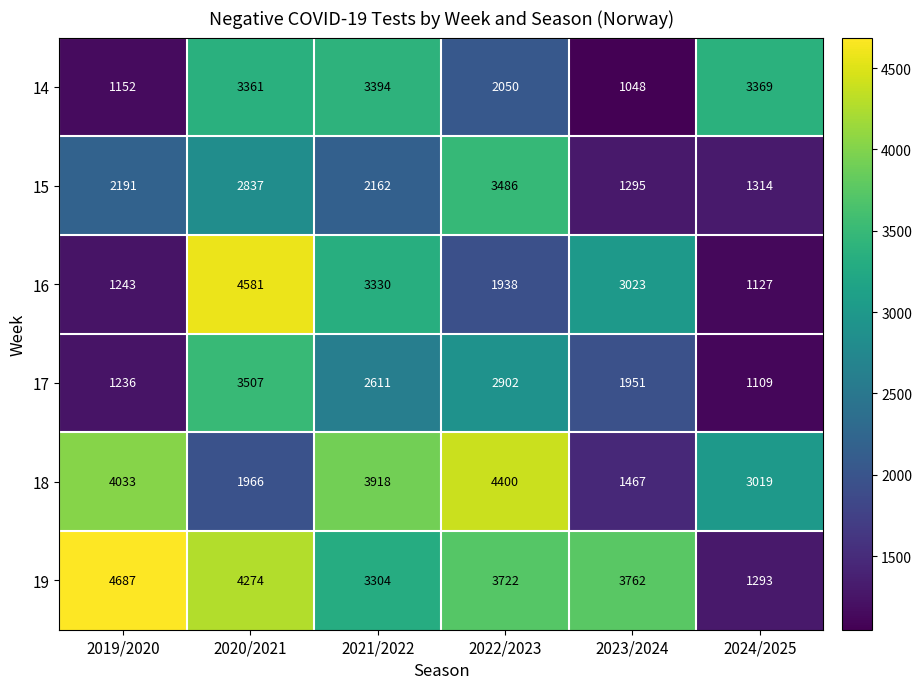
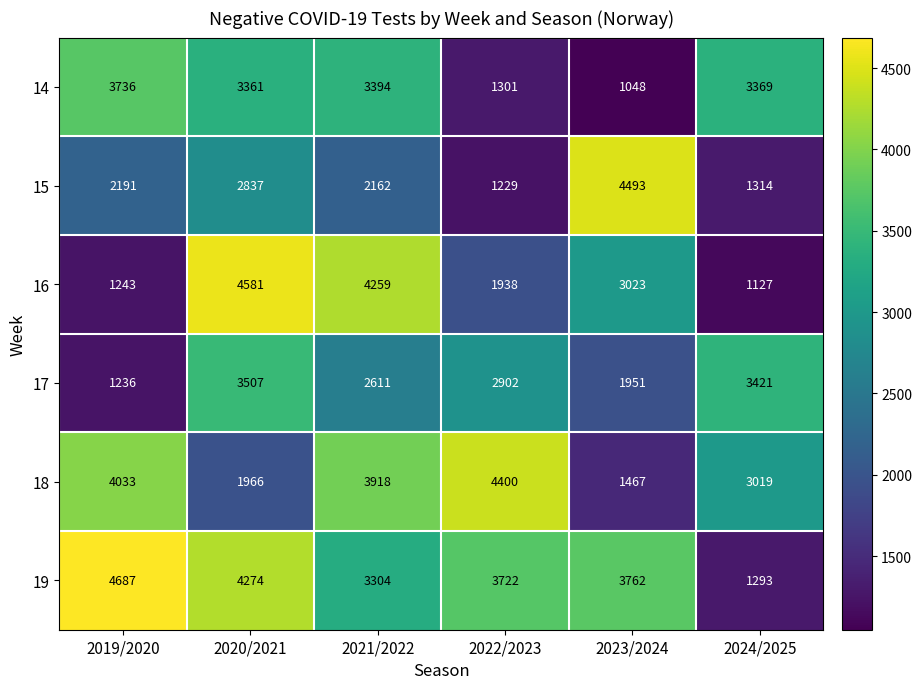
14, 2019/2020: 1152 -> 3736
14, 2022/2023: 2050 -> 1301
15, 2022/2023: 3486 -> 1229
15, 2023/2024: 1295 -> 4493
16, 2021/2022: 3330 -> 4259
17, 2024/2025: 1109 -> 3421
